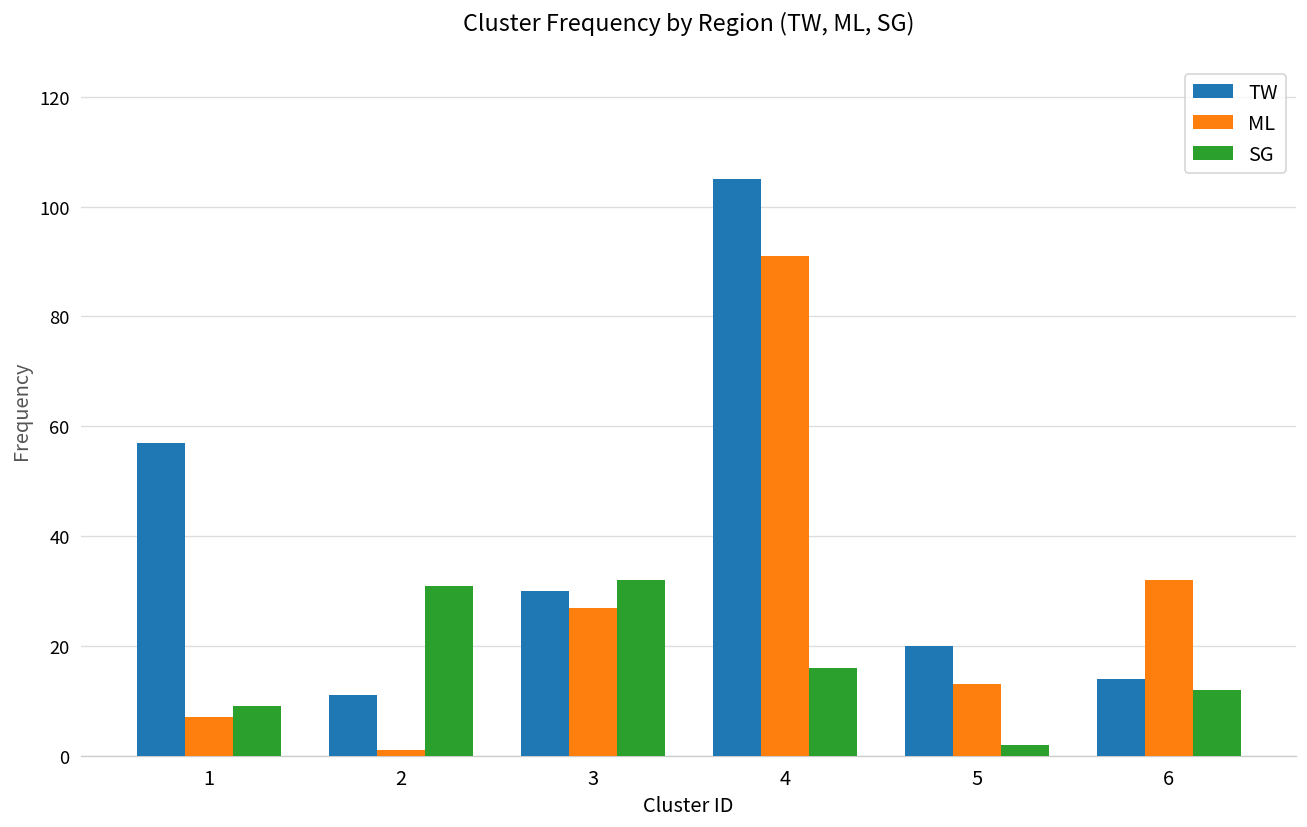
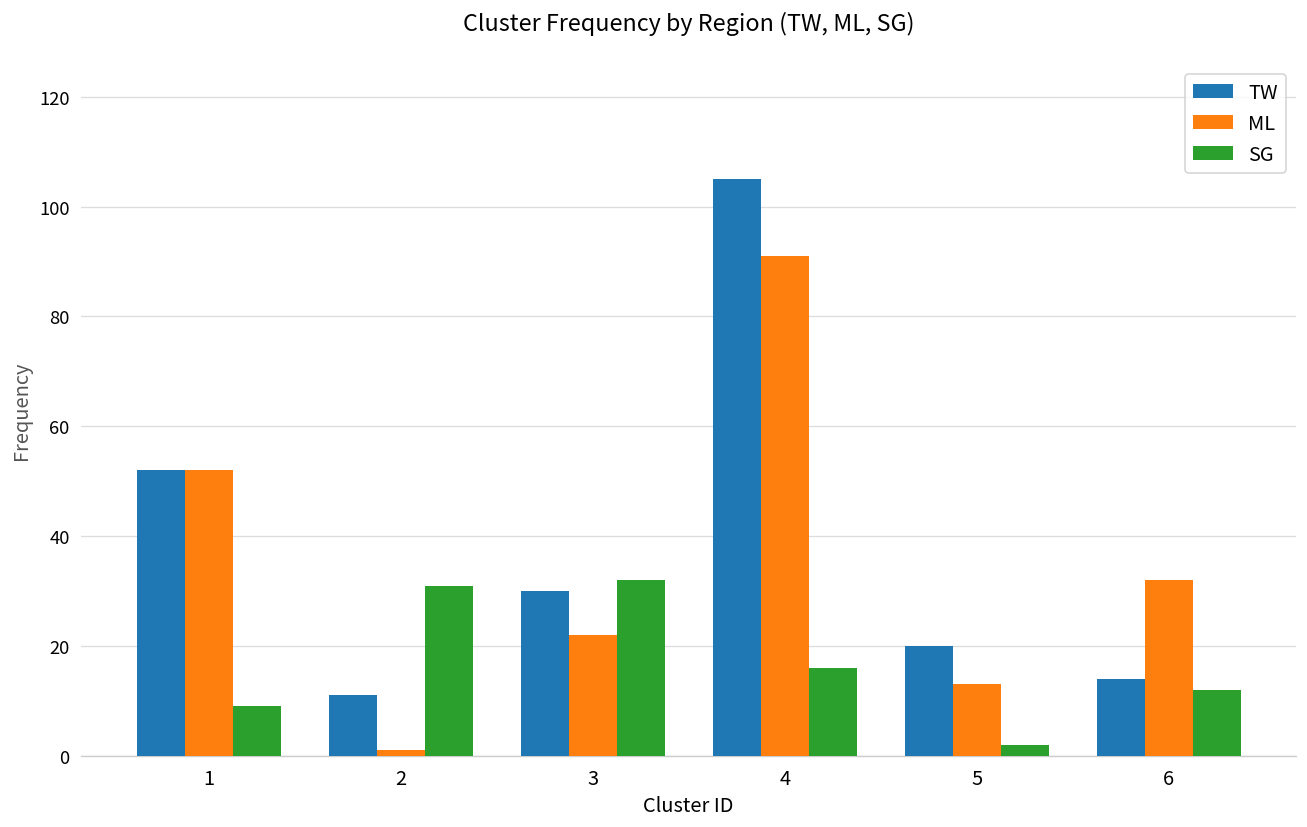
TW, 1: 57 -> 52
ML, 1: 7 -> 52
ML, 3: 27 -> 22
